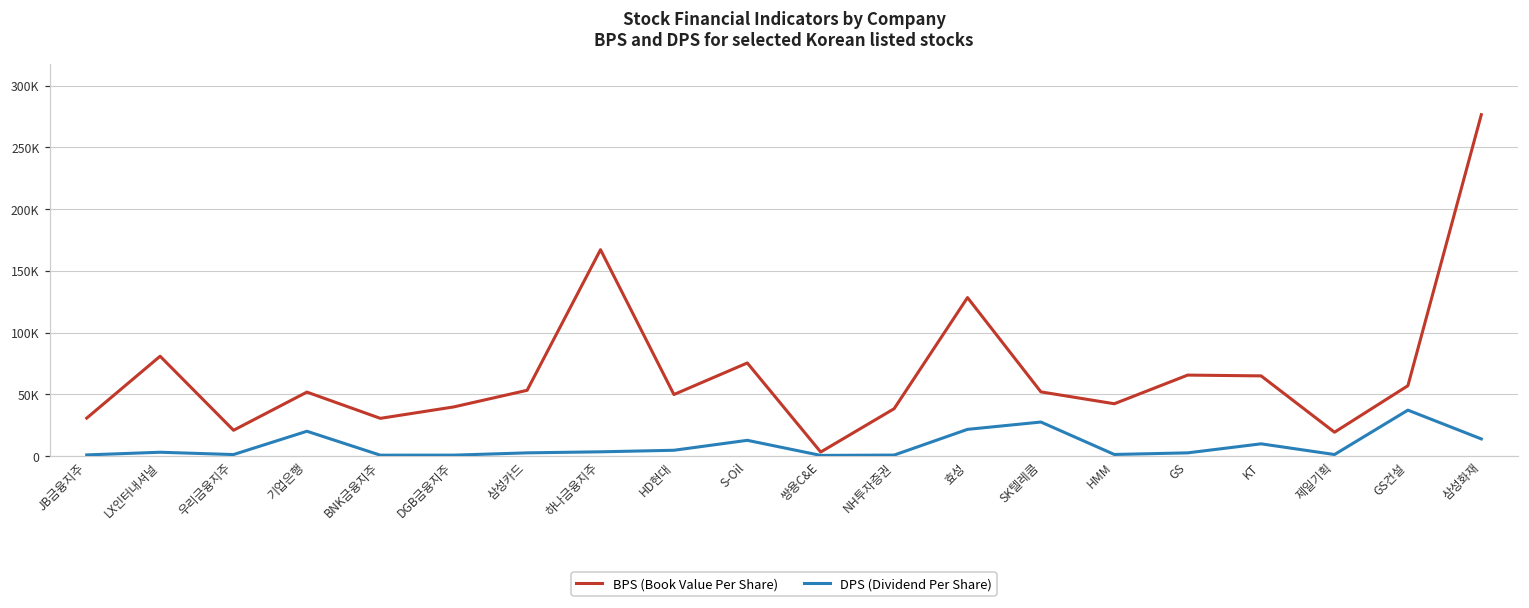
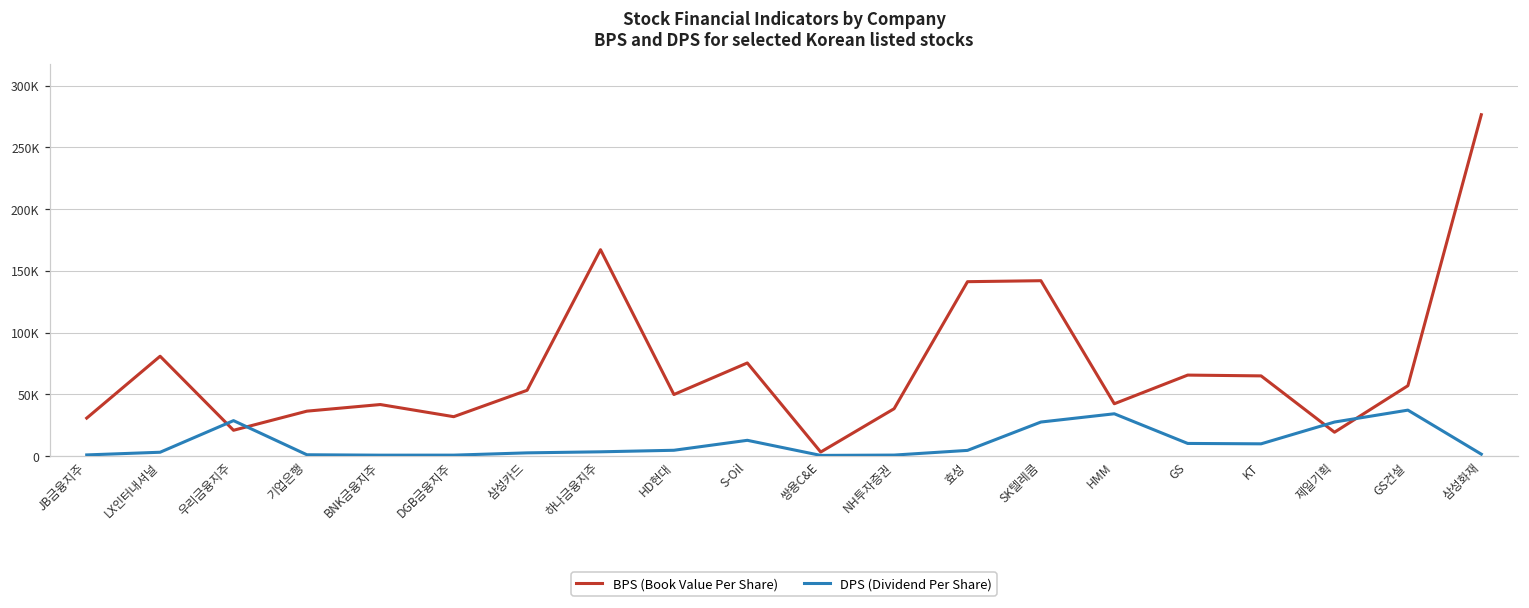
DPS (Dividend Per Share), 우리금융지주: 1000 -> 29000
BPS (Book Value Per Share), 기업은행: 52000 -> 36000
DPS (Dividend Per Share), 기업은행: 20000 -> 1000
BPS (Book Value Per Share), BNK금융지주: 30000 -> 42000
BPS (Book Value Per Share), DGB금융지주: 40000 -> 32000
BPS (Book Value Per Share), 효성: 128000 -> 141000
DPS (Dividend Per Share), 효성: 22000 -> 5000
BPS (Book Value Per Share), SK텔레콤: 52000 -> 142000
DPS (Dividend Per Share), HMM: 1000 -> 34000
DPS (Dividend Per Share), GS: 3000 -> 10000
DPS (Dividend Per Share), 제일기획: 1000 -> 27000
DPS (Dividend Per Share), 삼성화재: 14000 -> 1000
